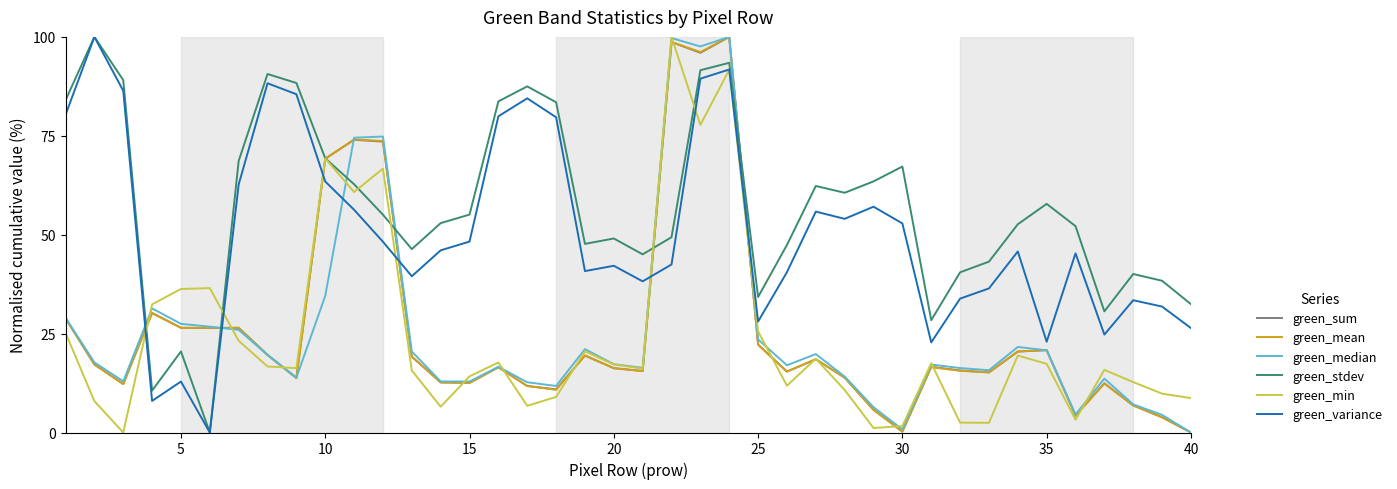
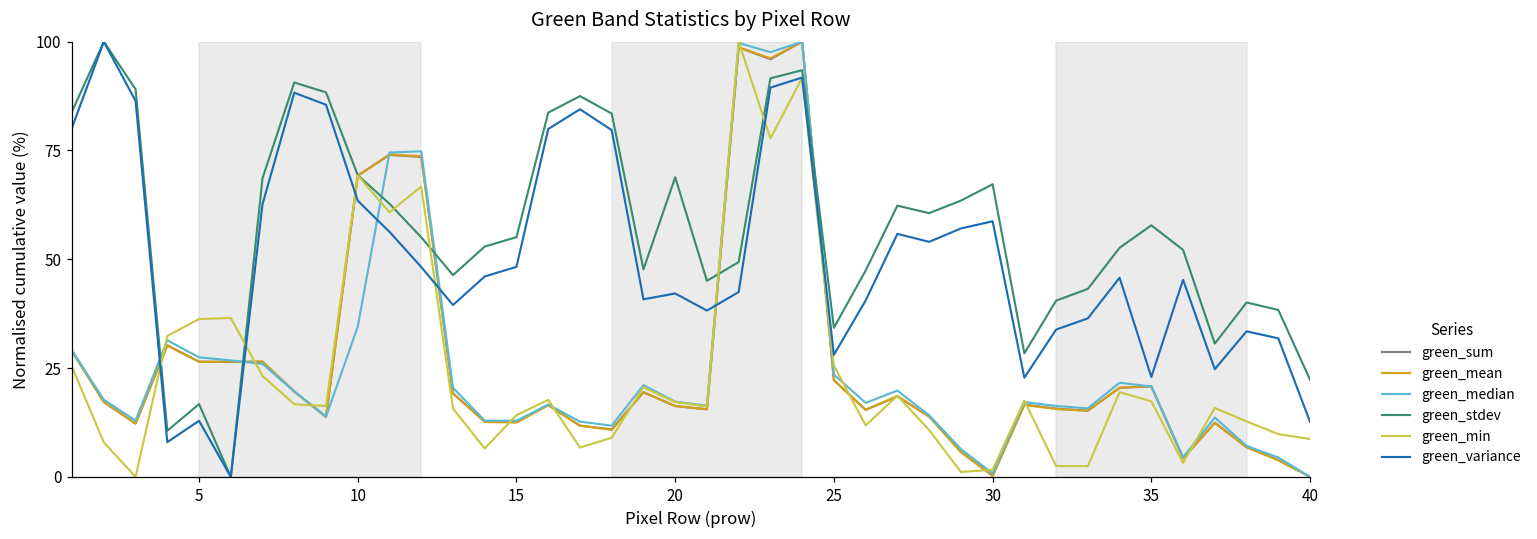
green_stdev, 5: 20 -> 17
green_stdev, 20: 49 -> 69
green_variance, 30: 53 -> 59
green_stdev, 40: 32 -> 22
green_variance, 40: 26 -> 13
